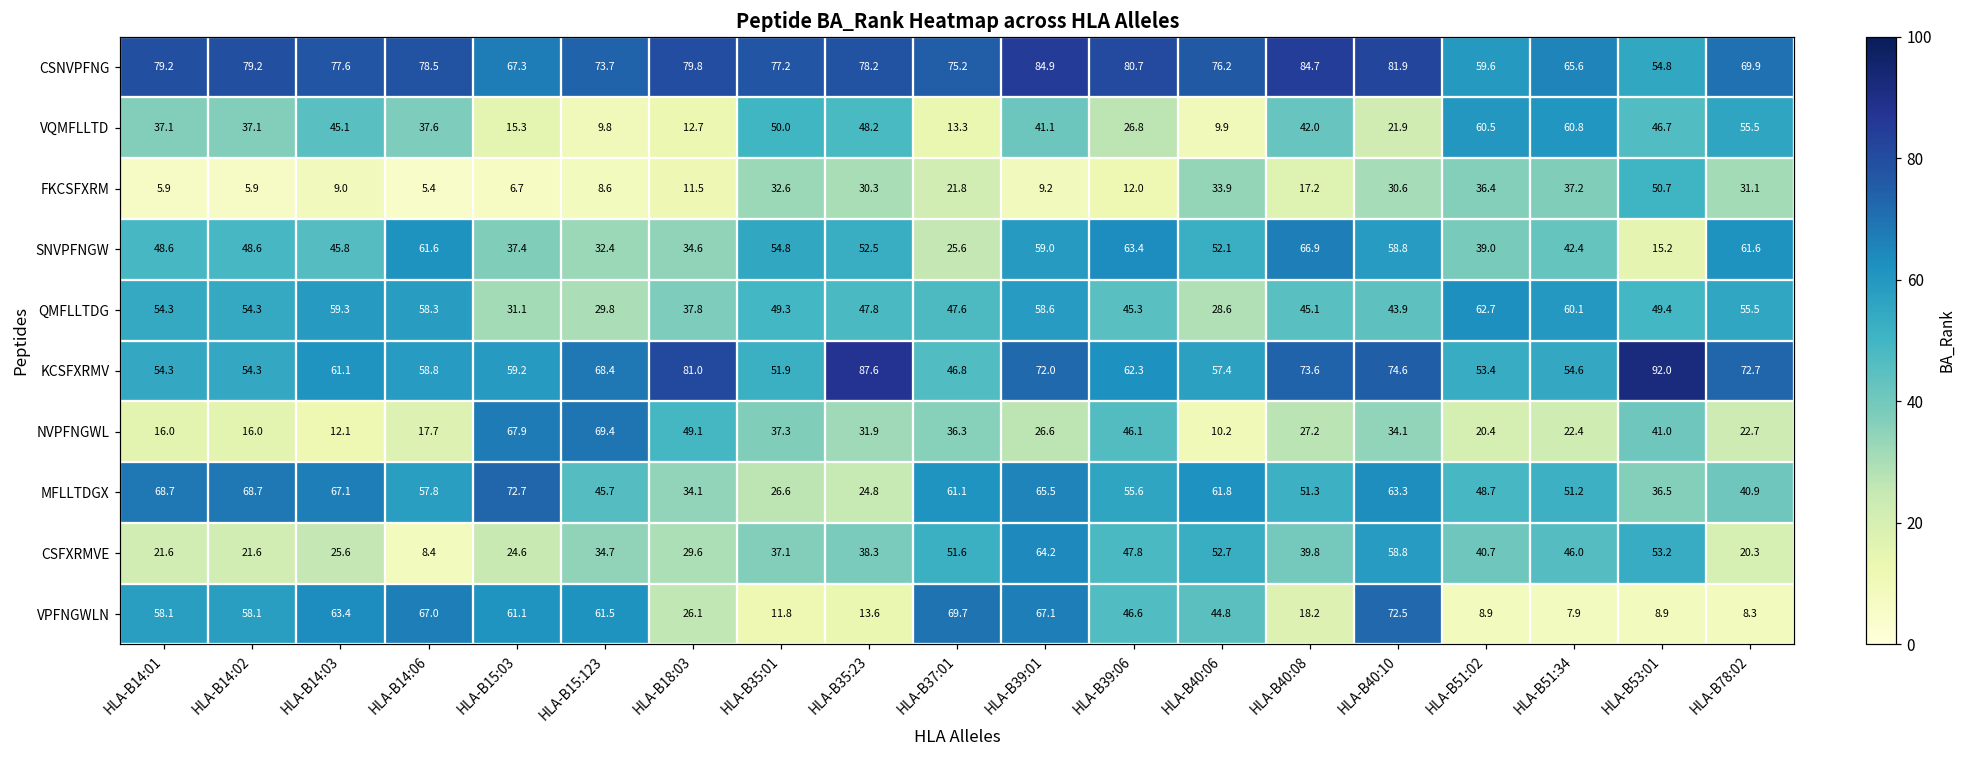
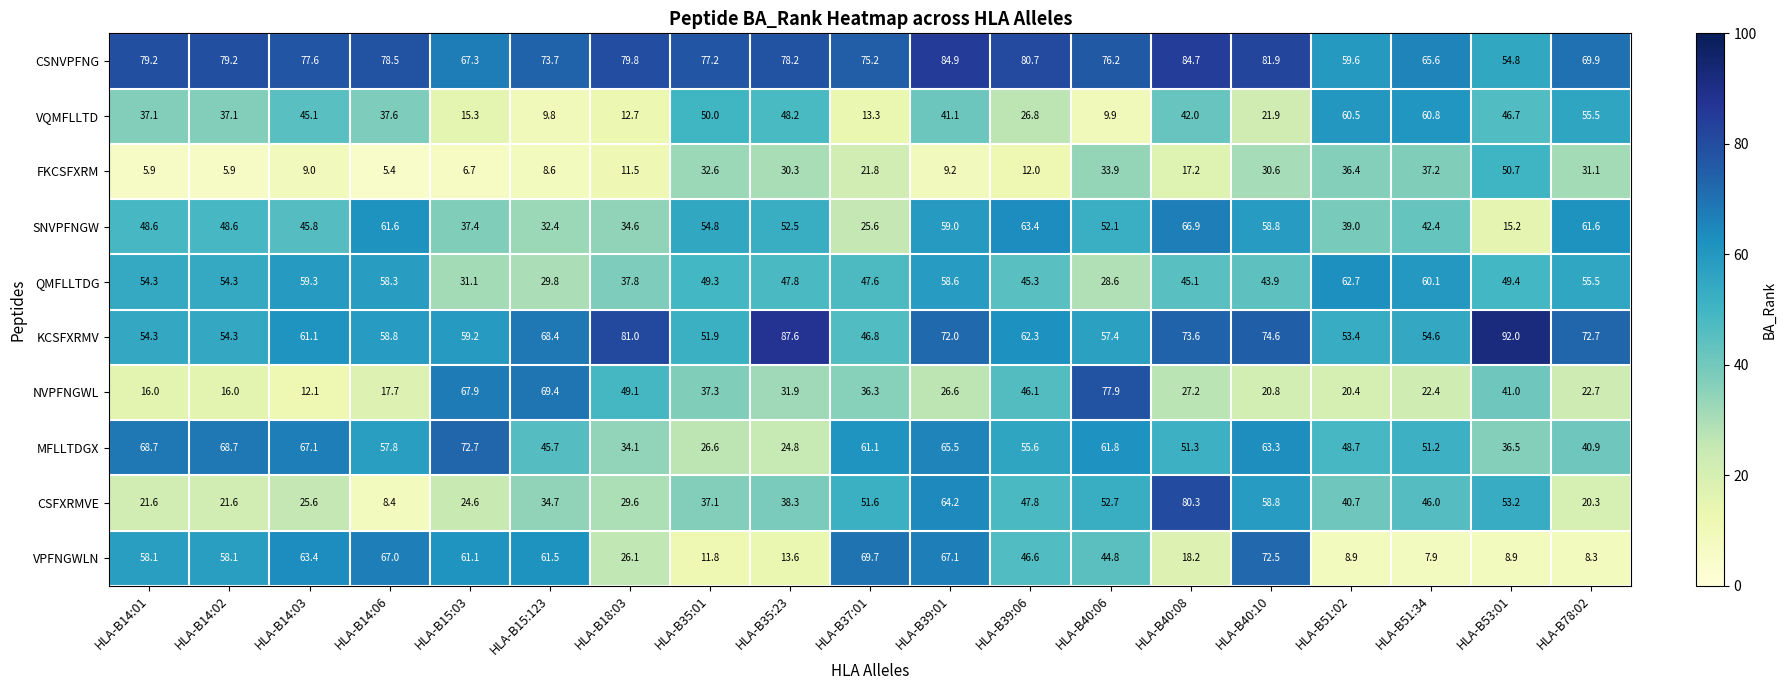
NVPFNGWL, HLA-B40:06: 10.2 -> 77.9
NVPFNGWL, HLA-B40:10: 34.1 -> 20.8
CSFXRMVE, HLA-B40:08: 39.8 -> 80.3
